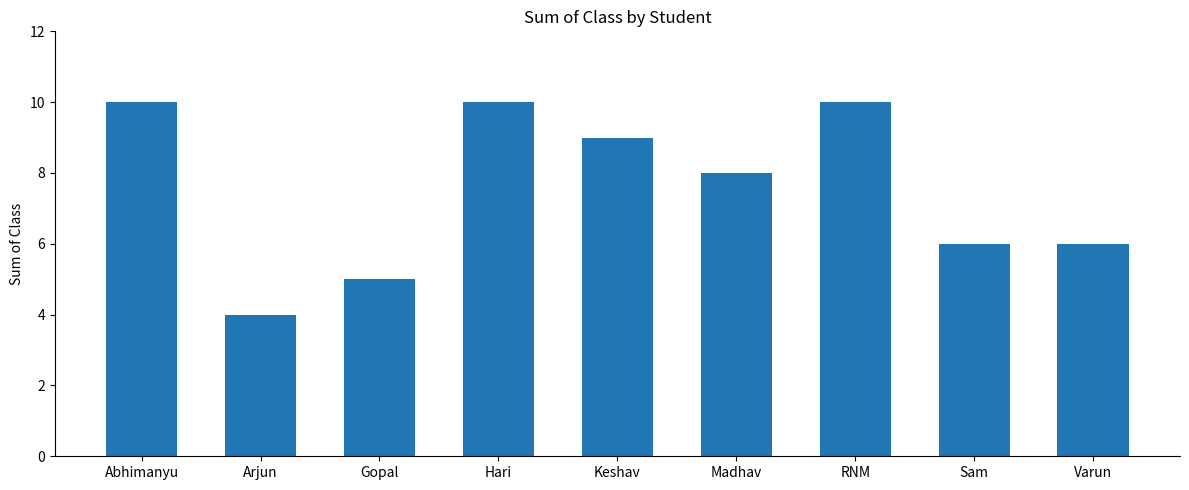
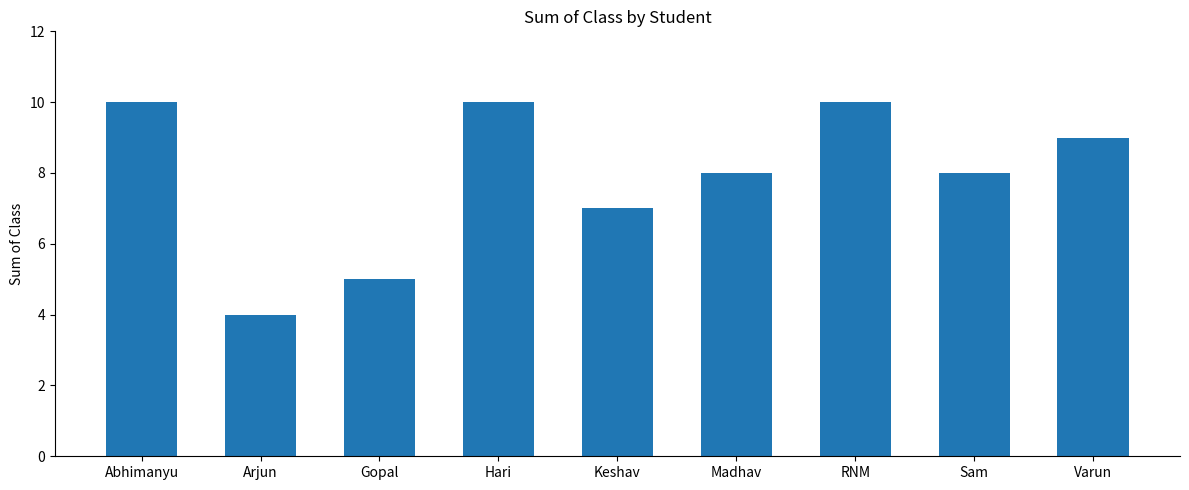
Keshav: 9 -> 7
Sam: 6 -> 8
Varun: 6 -> 9
